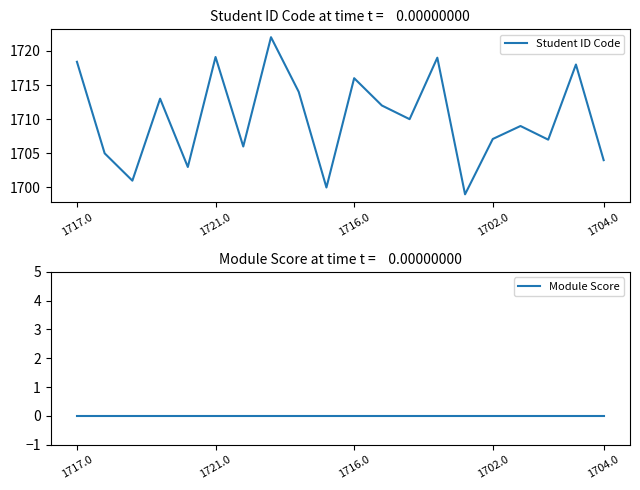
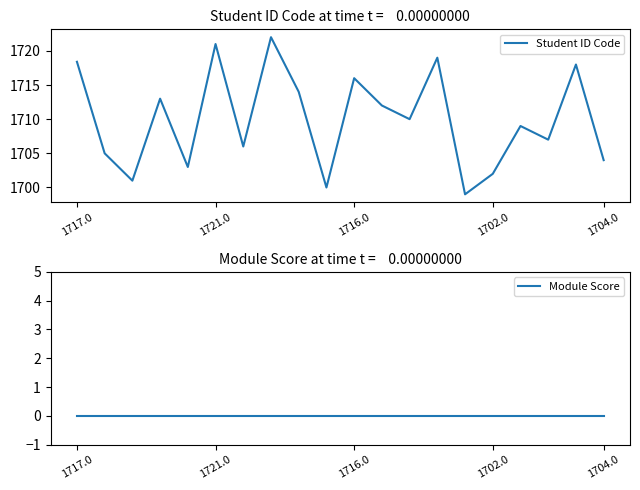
Student ID Code at time t = 0.00000000, 1721.0: 1719 -> 1721
Student ID Code at time t = 0.00000000, 1702.0: 1707 -> 1702
